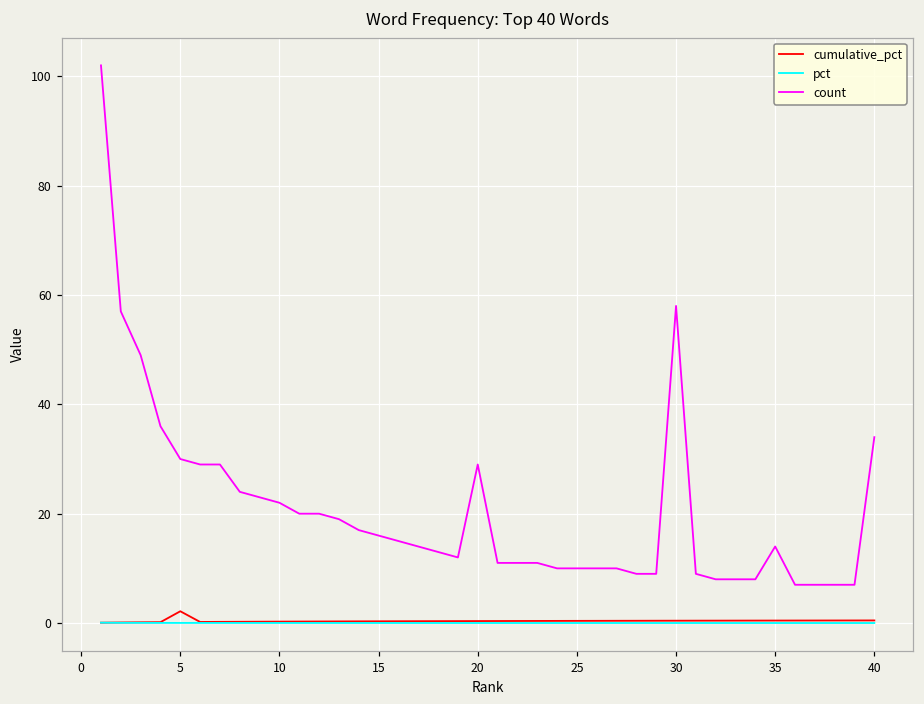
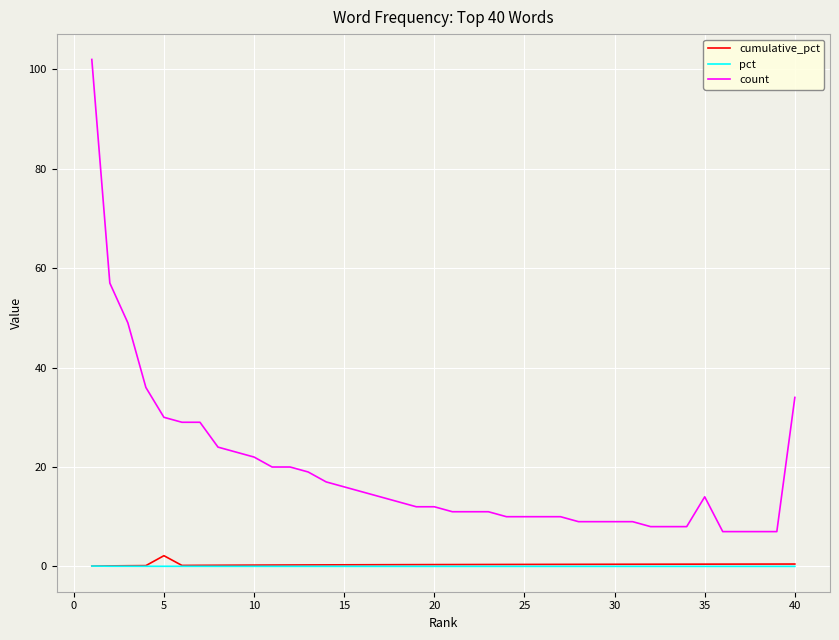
count, 20: 29 -> 12
count, 30: 58 -> 9
